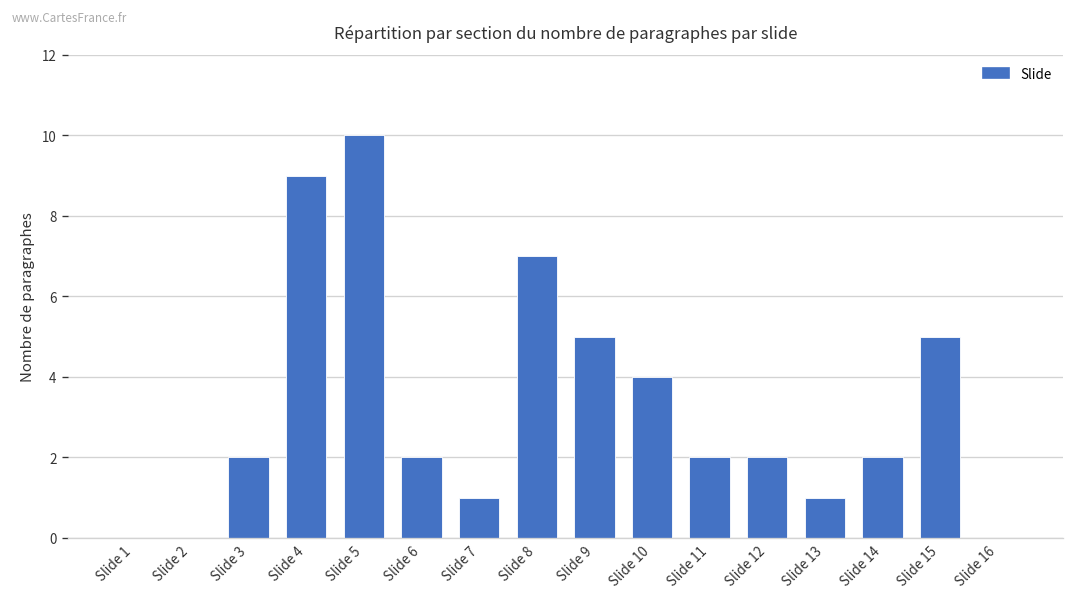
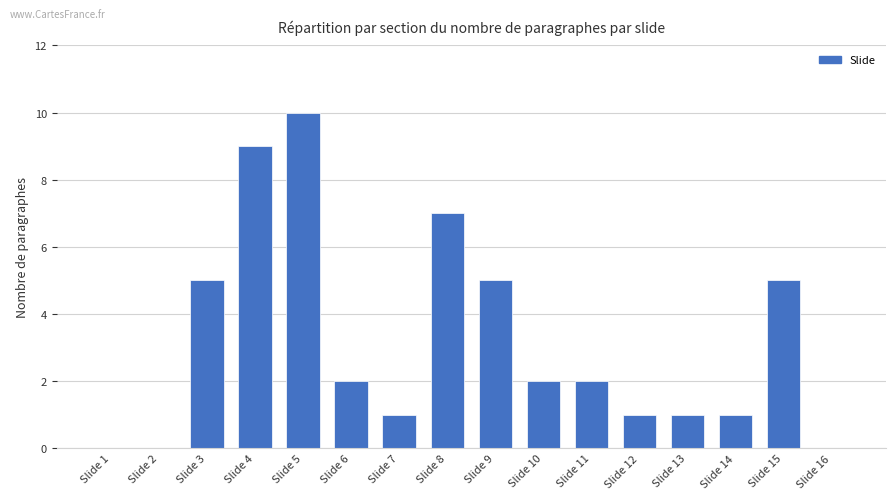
Slide 3: 2 -> 5
Slide 10: 4 -> 2
Slide 12: 2 -> 1
Slide 14: 2 -> 1
